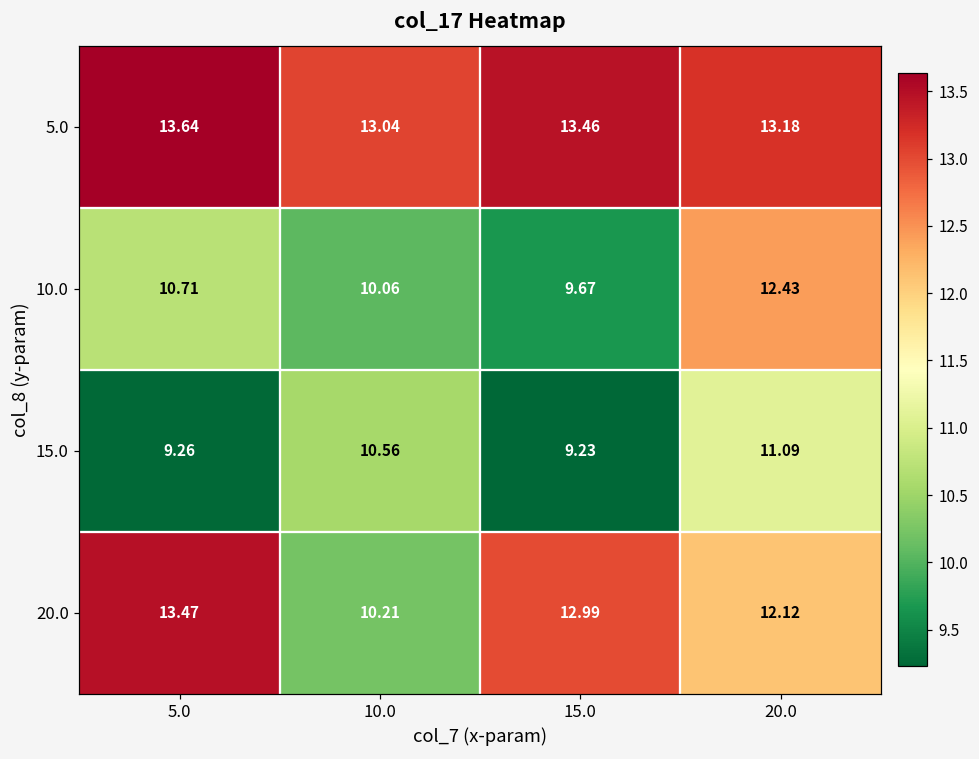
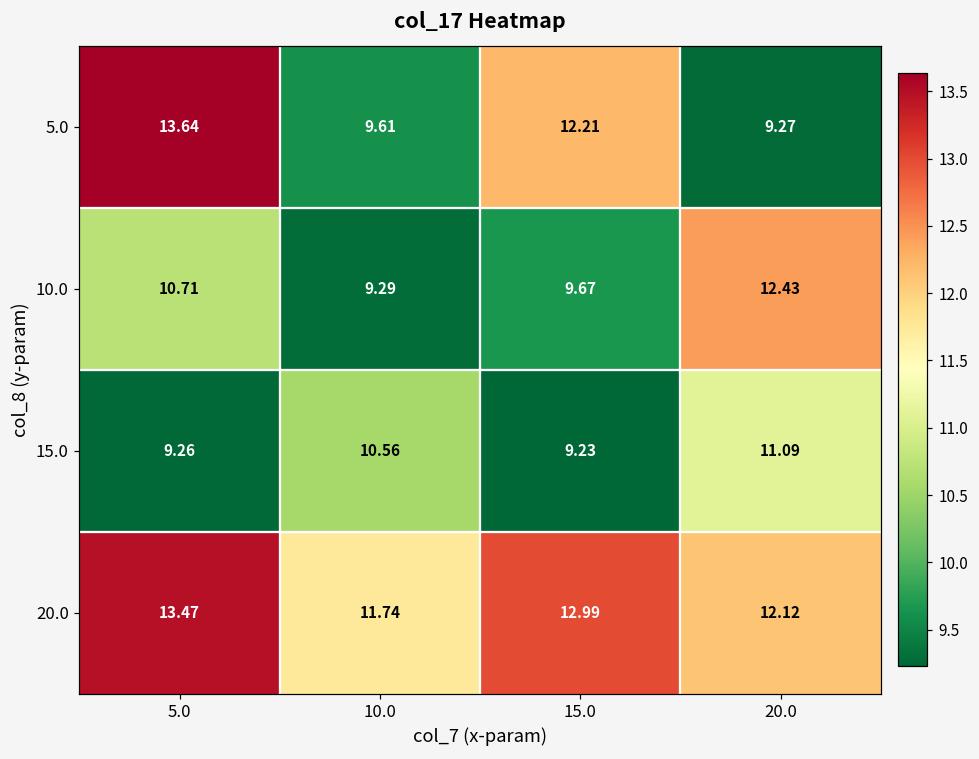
5.0, 10.0: 13.04 -> 9.61
5.0, 15.0: 13.46 -> 12.21
5.0, 20.0: 13.18 -> 9.27
10.0, 10.0: 10.06 -> 9.29
20.0, 10.0: 10.21 -> 11.74
